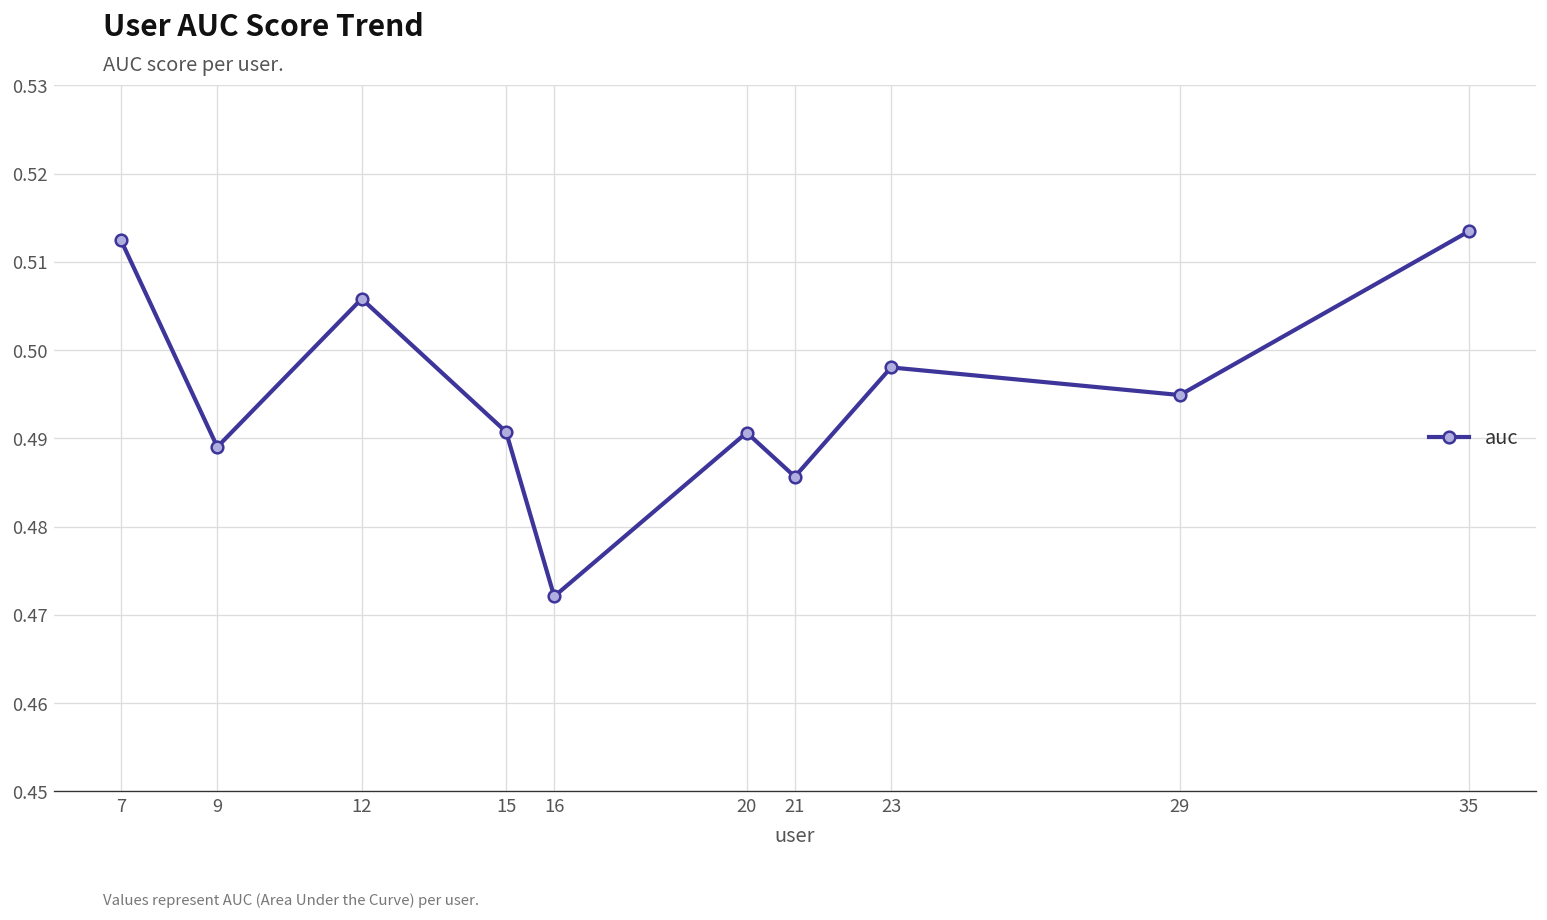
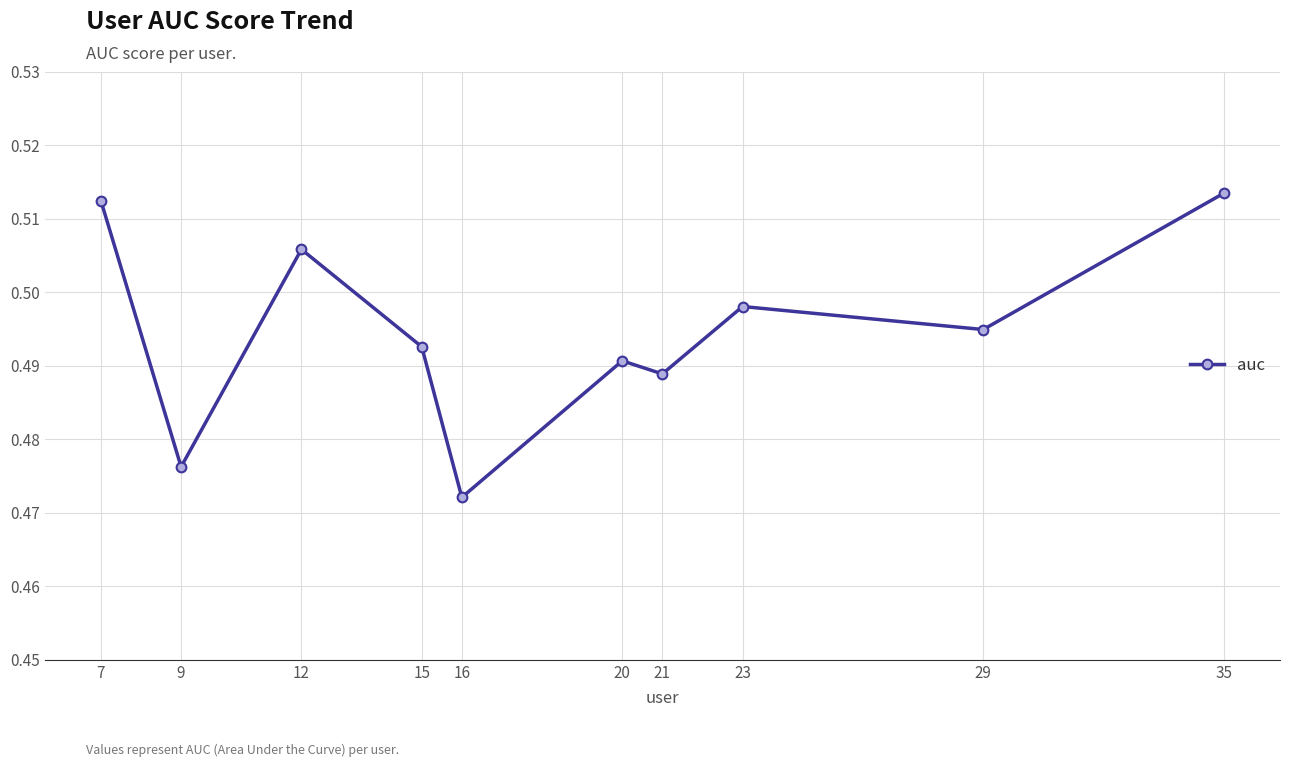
9: 0.489 -> 0.476
15: 0.491 -> 0.493
21: 0.486 -> 0.489
